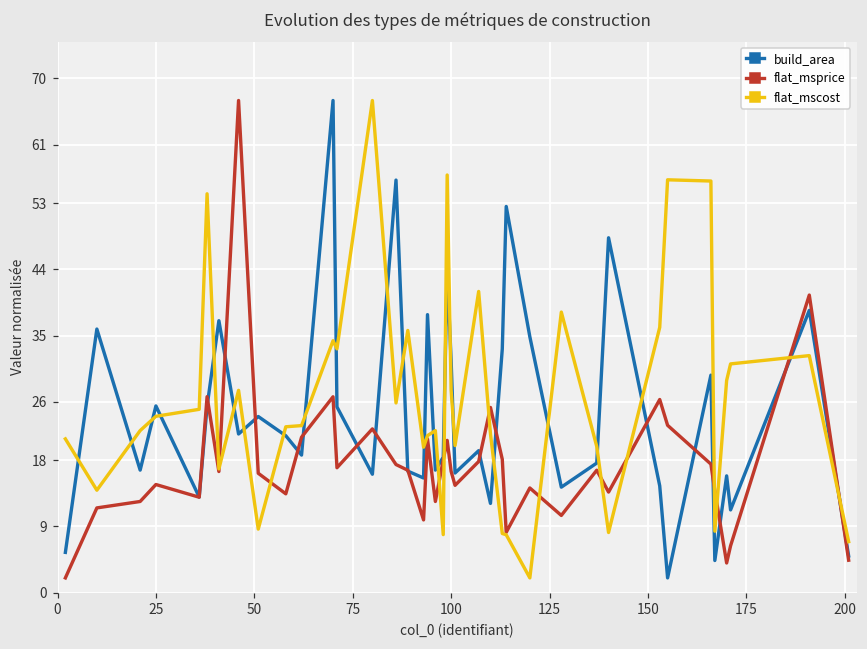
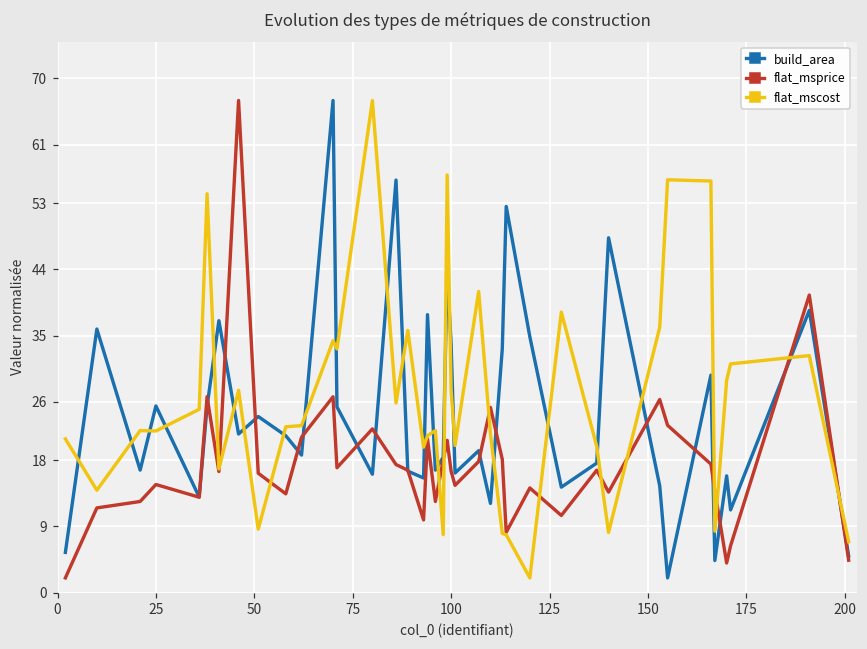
flat_mscost, 25: 24 -> 22
build_area, 100: 32 -> 34
